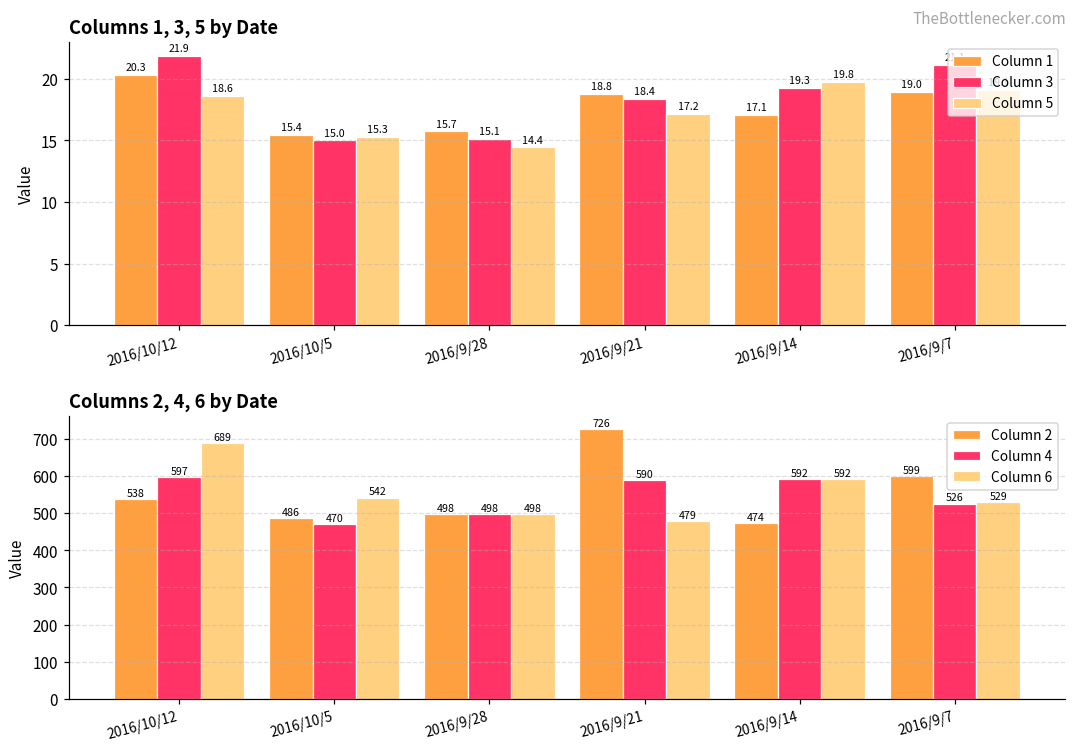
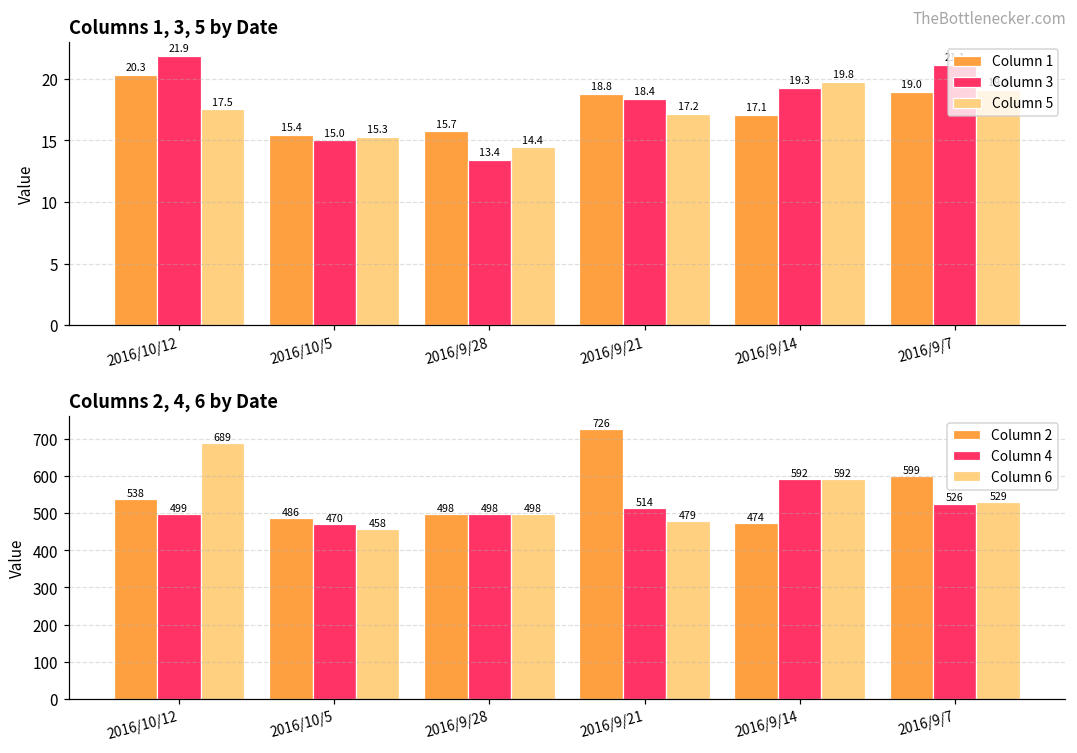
Columns 1, 3, 5 by Date, Column 5, 2016/10/12: 18.6 -> 17.5
Columns 1, 3, 5 by Date, Column 3, 2016/9/28: 15.1 -> 13.4
Columns 2, 4, 6 by Date, Column 4, 2016/10/12: 597 -> 499
Columns 2, 4, 6 by Date, Column 6, 2016/10/5: 542 -> 458
Columns 2, 4, 6 by Date, Column 4, 2016/9/21: 590 -> 514
